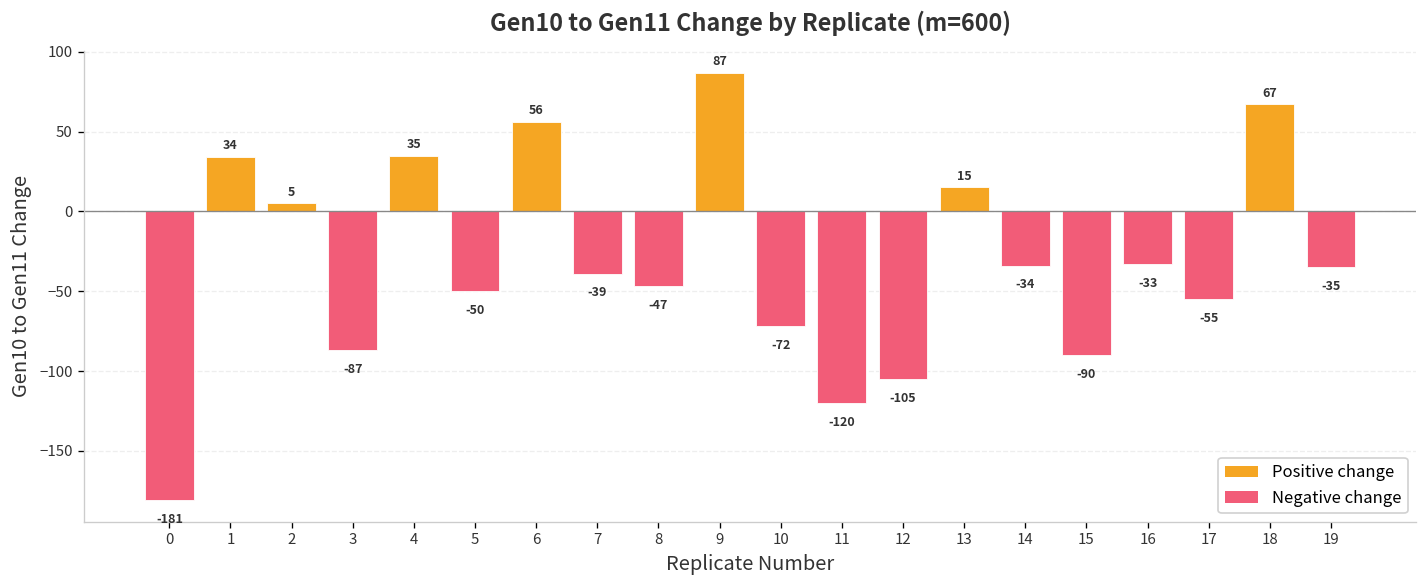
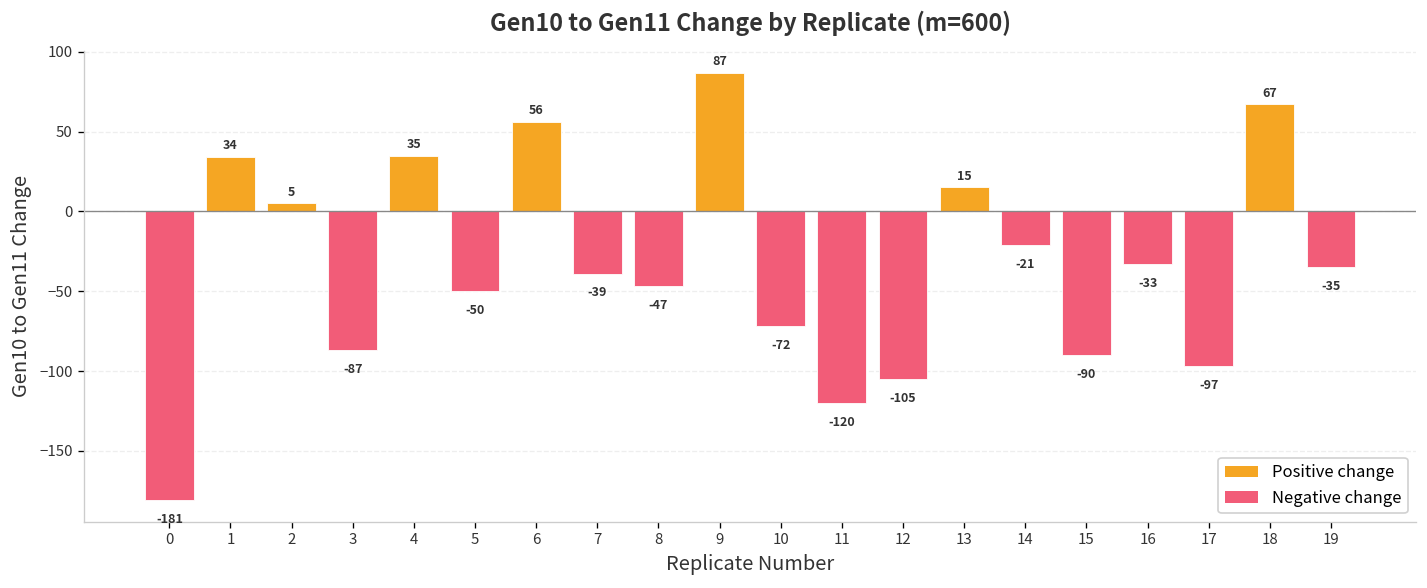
14: -34 -> -21
17: -55 -> -97
